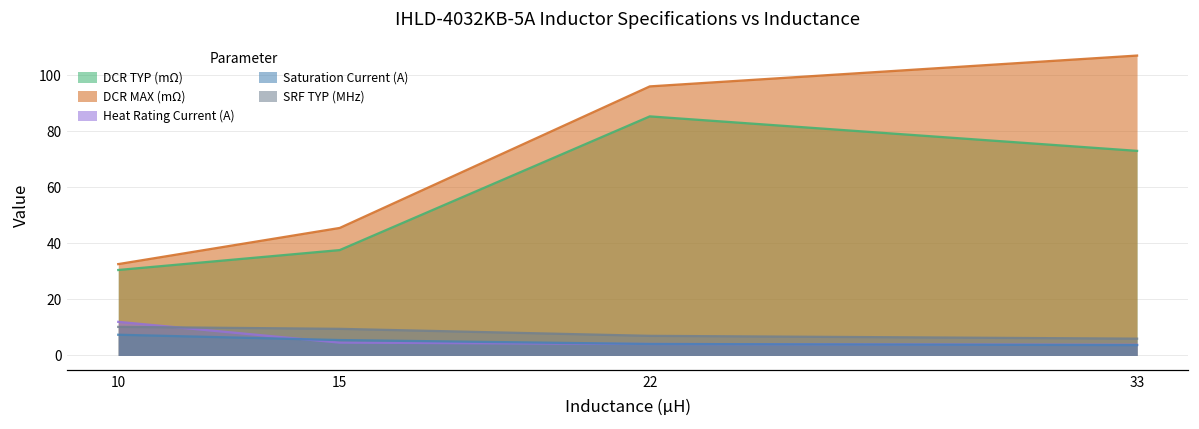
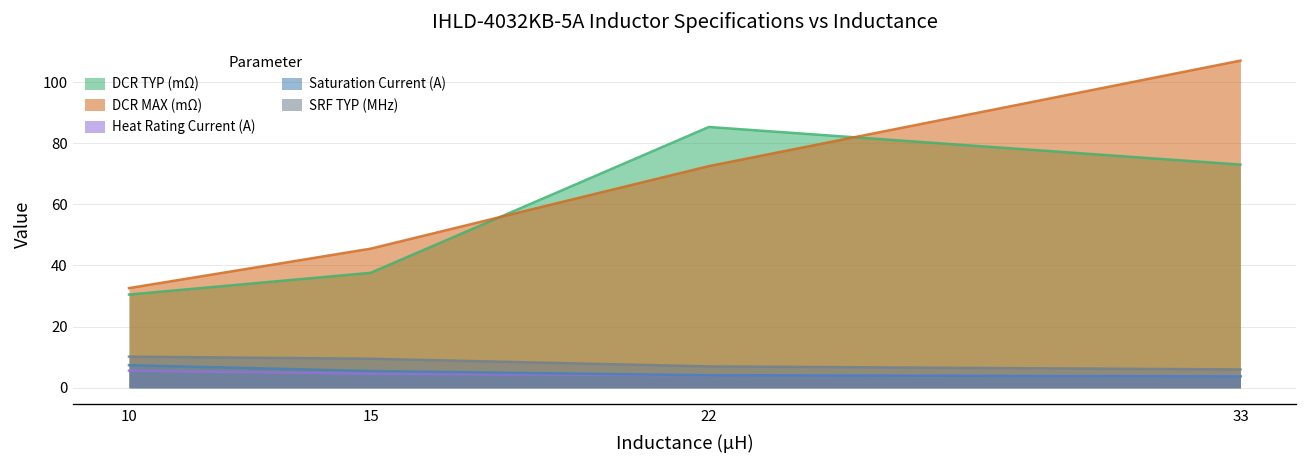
Heat Rating Current (A), 10: 12 -> 6
DCR MAX (mΩ), 22: 96 -> 73
